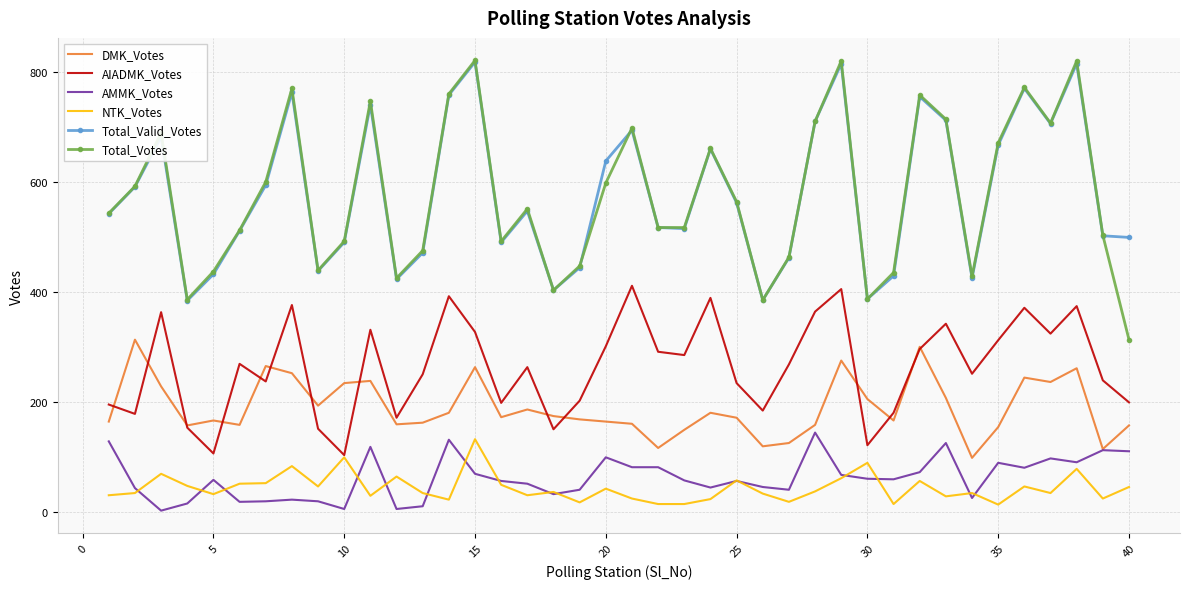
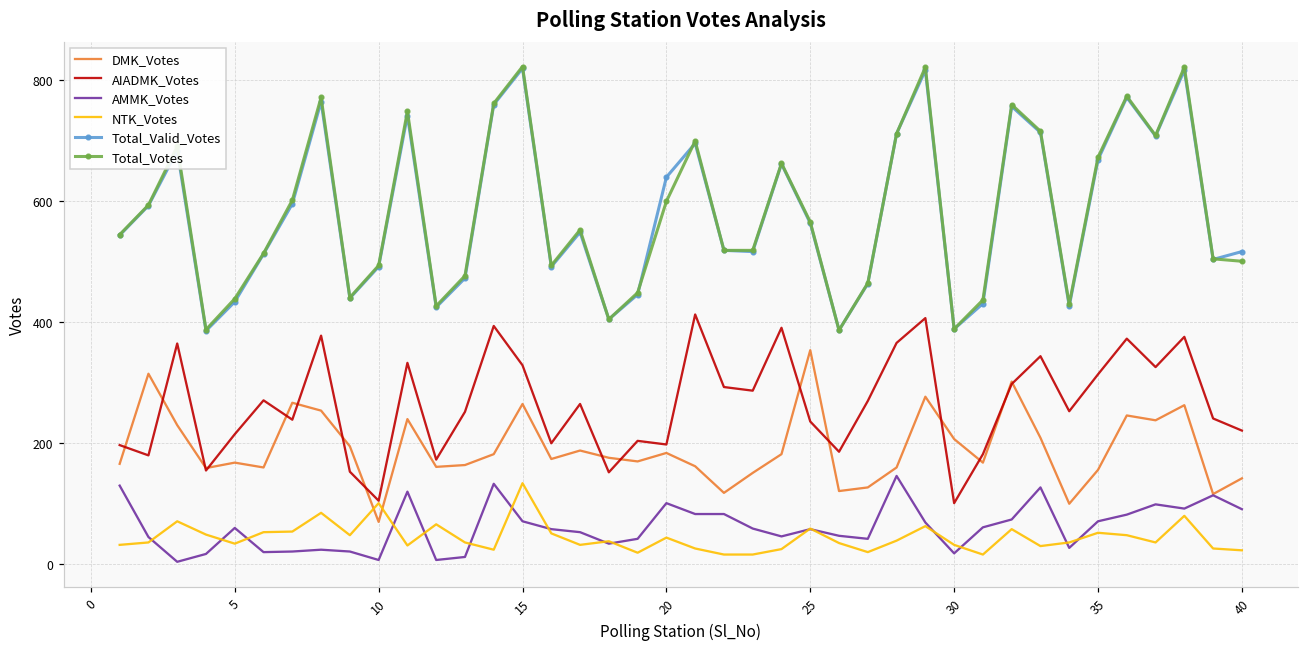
AIADMK_Votes, 5: 110 -> 210
DMK_Votes, 10: 240 -> 70
DMK_Votes, 20: 170 -> 180
AIADMK_Votes, 20: 300 -> 200
DMK_Votes, 25: 170 -> 350
AIADMK_Votes, 30: 120 -> 100
AMMK_Votes, 30: 60 -> 20
NTK_Votes, 30: 90 -> 30
AMMK_Votes, 35: 90 -> 70
NTK_Votes, 35: 10 -> 50
DMK_Votes, 40: 160 -> 140
AIADMK_Votes, 40: 200 -> 220
AMMK_Votes, 40: 110 -> 90
NTK_Votes, 40: 50 -> 20
Total_Valid_Votes, 40: 500 -> 520
Total_Votes, 40: 310 -> 500
